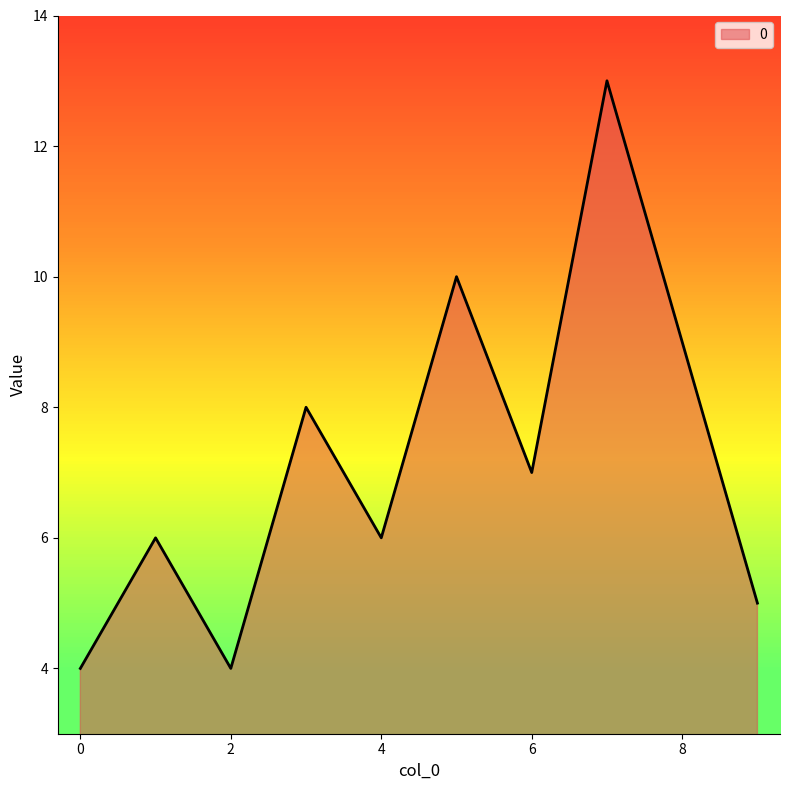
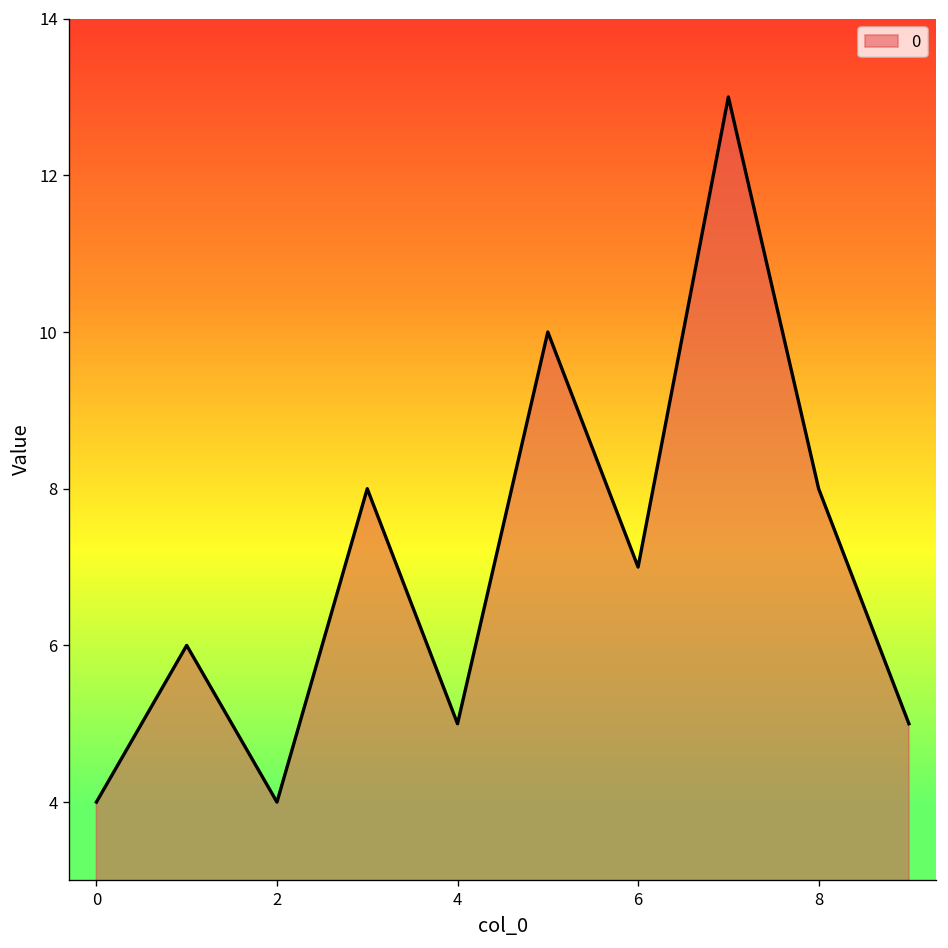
4: 6 -> 5
8: 9 -> 8
